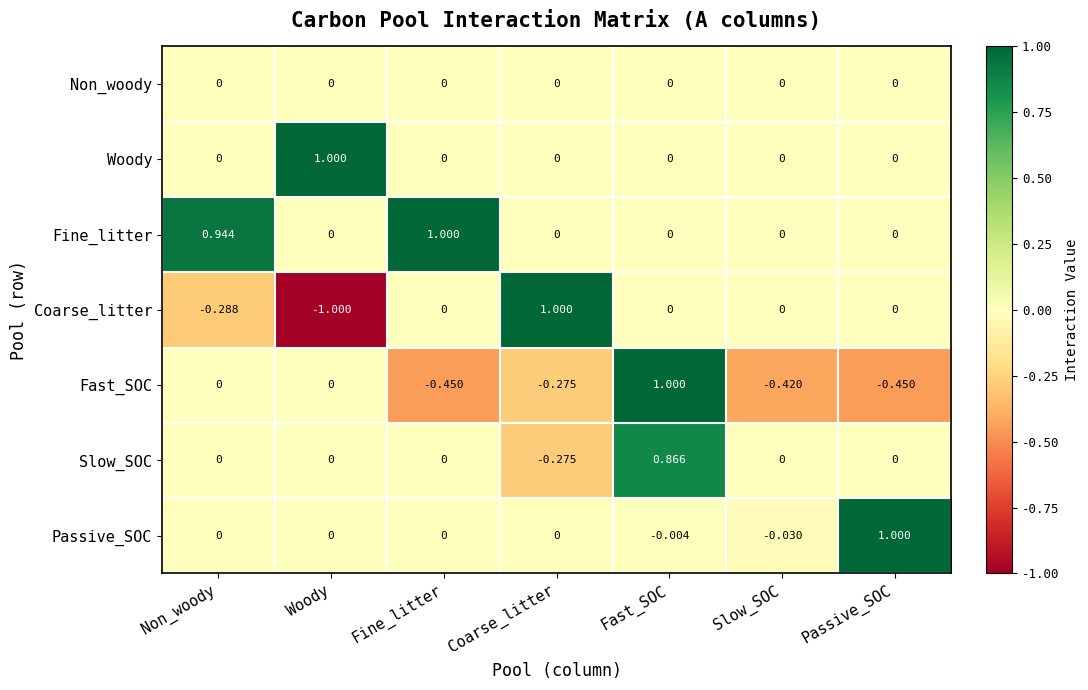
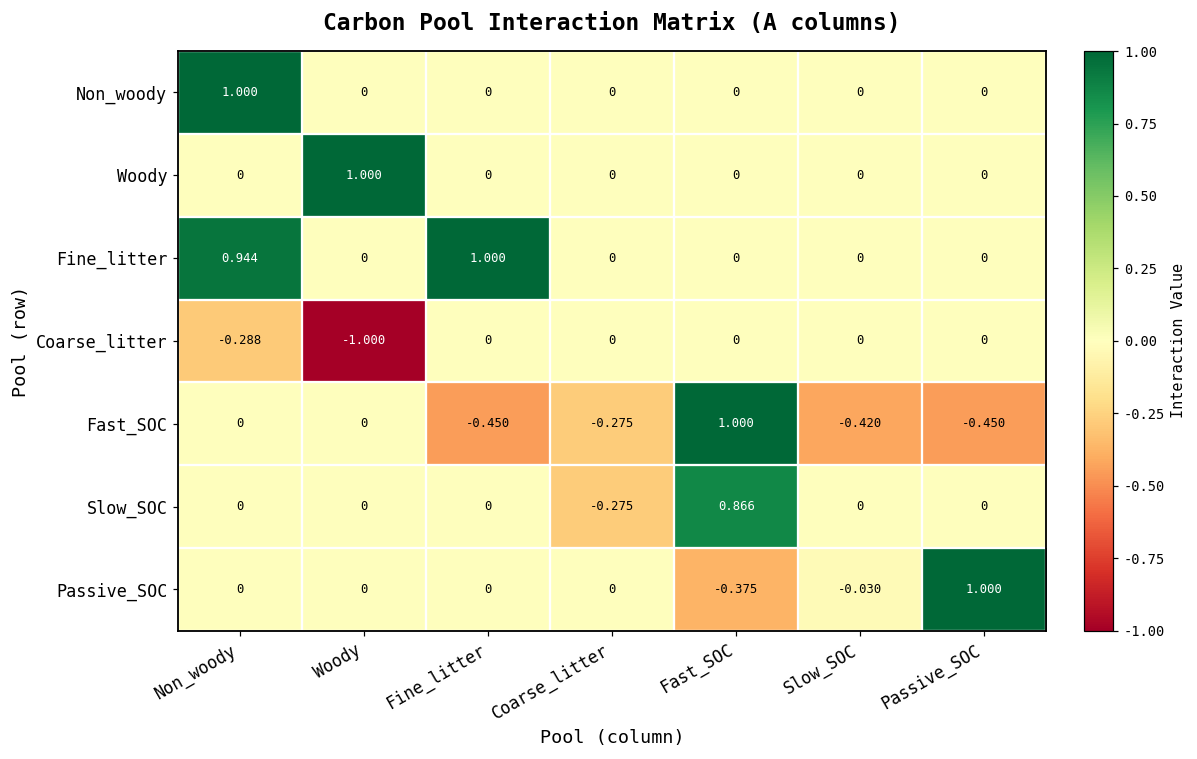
Non_woody, Non_woody: 0 -> 1.000
Coarse_litter, Coarse_litter: 1.000 -> 0
Passive_SOC, Fast_SOC: -0.004 -> -0.375
